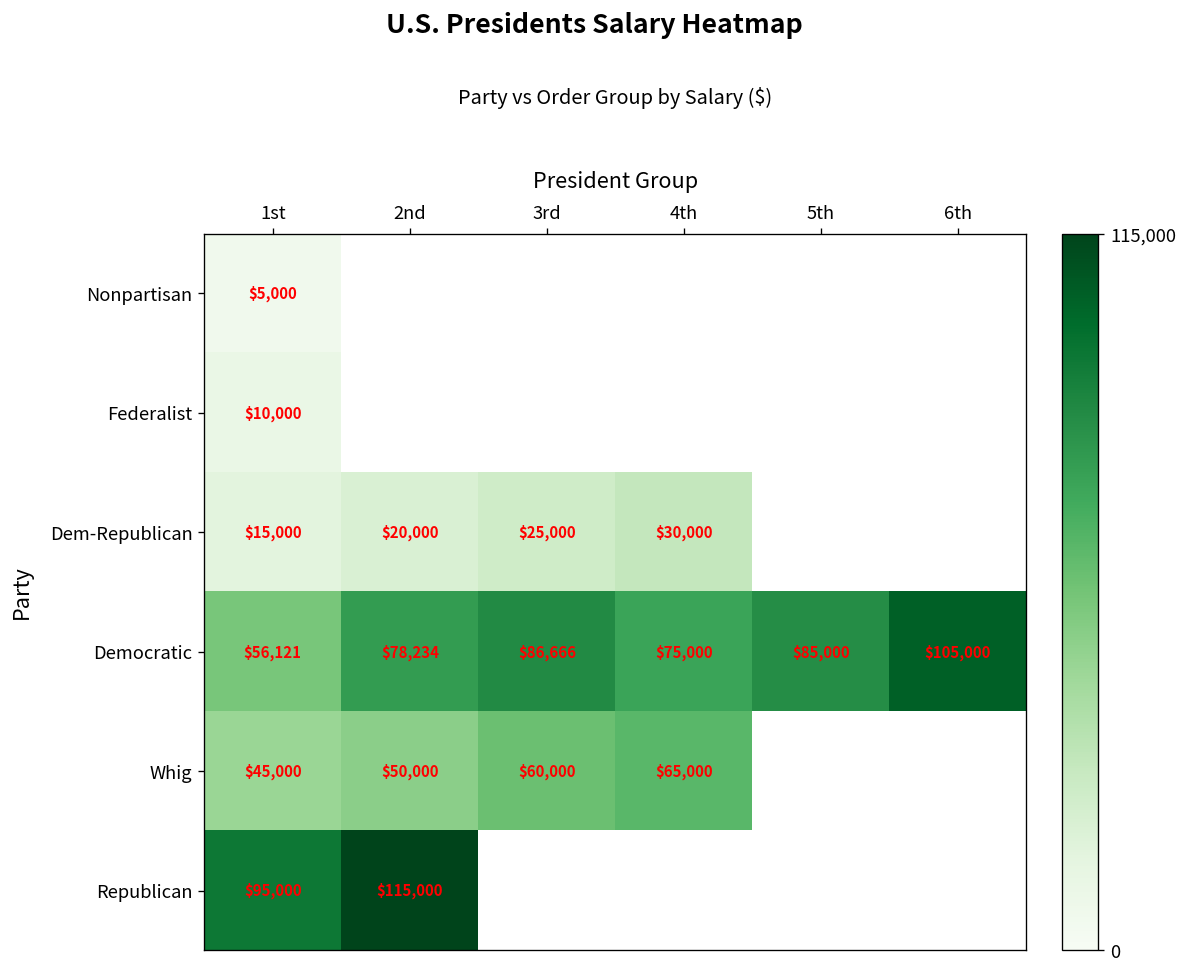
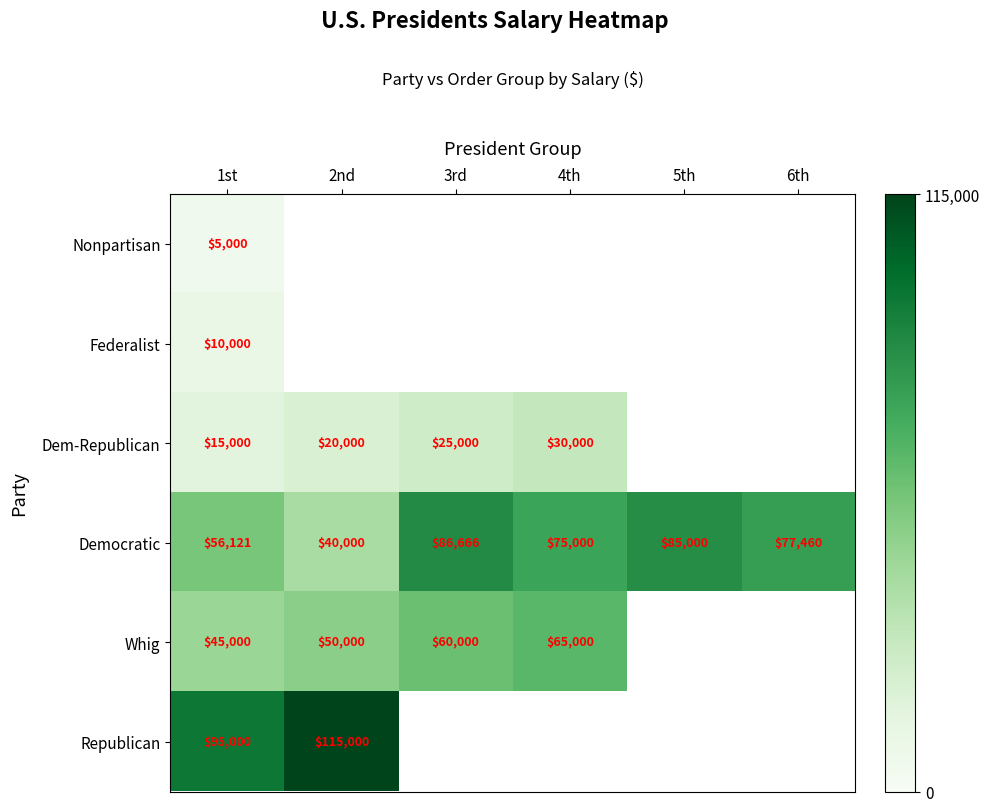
Democratic, 2nd: $78,234 -> $40,000
Democratic, 6th: $105,000 -> $77,460
